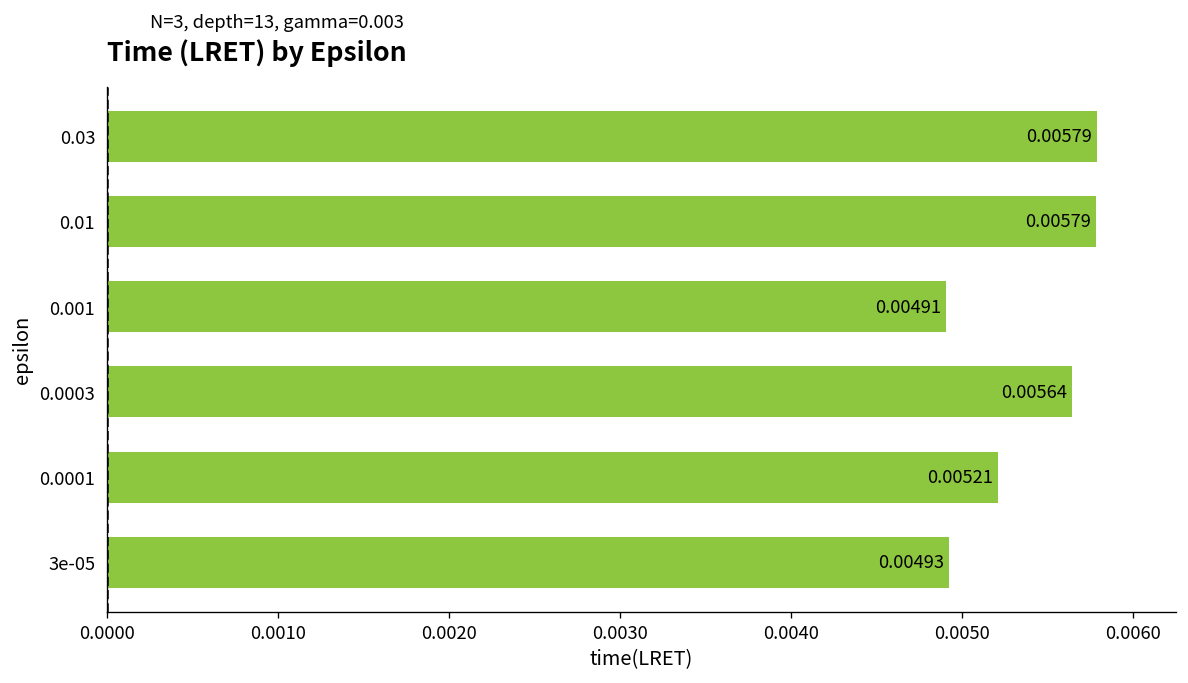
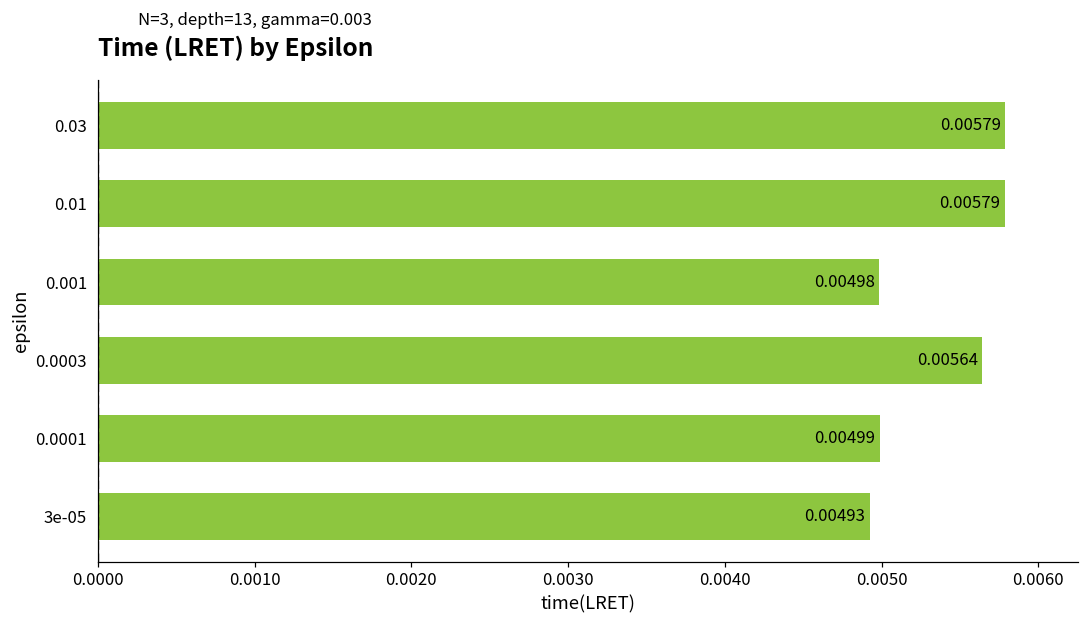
0.001: 0.00491 -> 0.00498
0.0001: 0.00521 -> 0.00499
